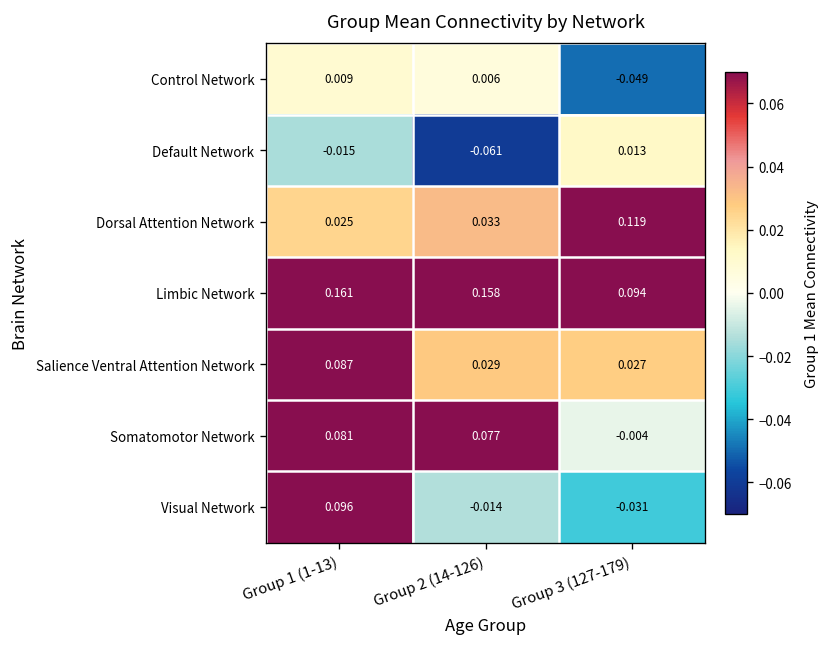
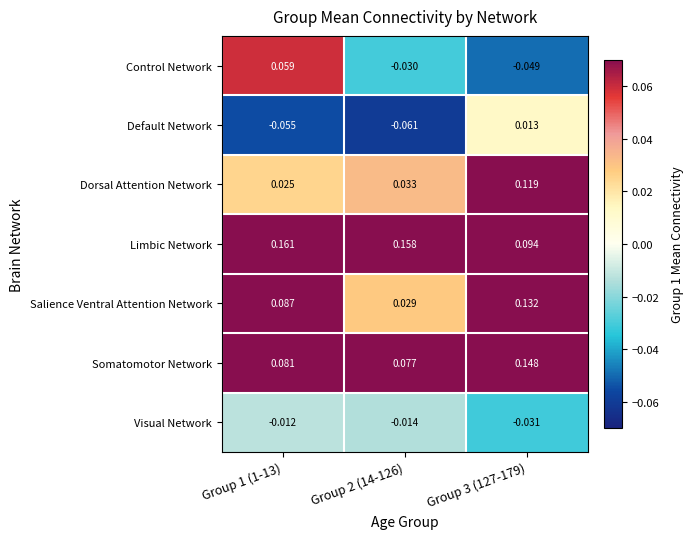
Control Network, Group 1 (1-13): 0.009 -> 0.059
Control Network, Group 2 (14-126): 0.006 -> -0.030
Default Network, Group 1 (1-13): -0.015 -> -0.055
Salience Ventral Attention Network, Group 3 (127-179): 0.027 -> 0.132
Somatomotor Network, Group 3 (127-179): -0.004 -> 0.148
Visual Network, Group 1 (1-13): 0.096 -> -0.012
